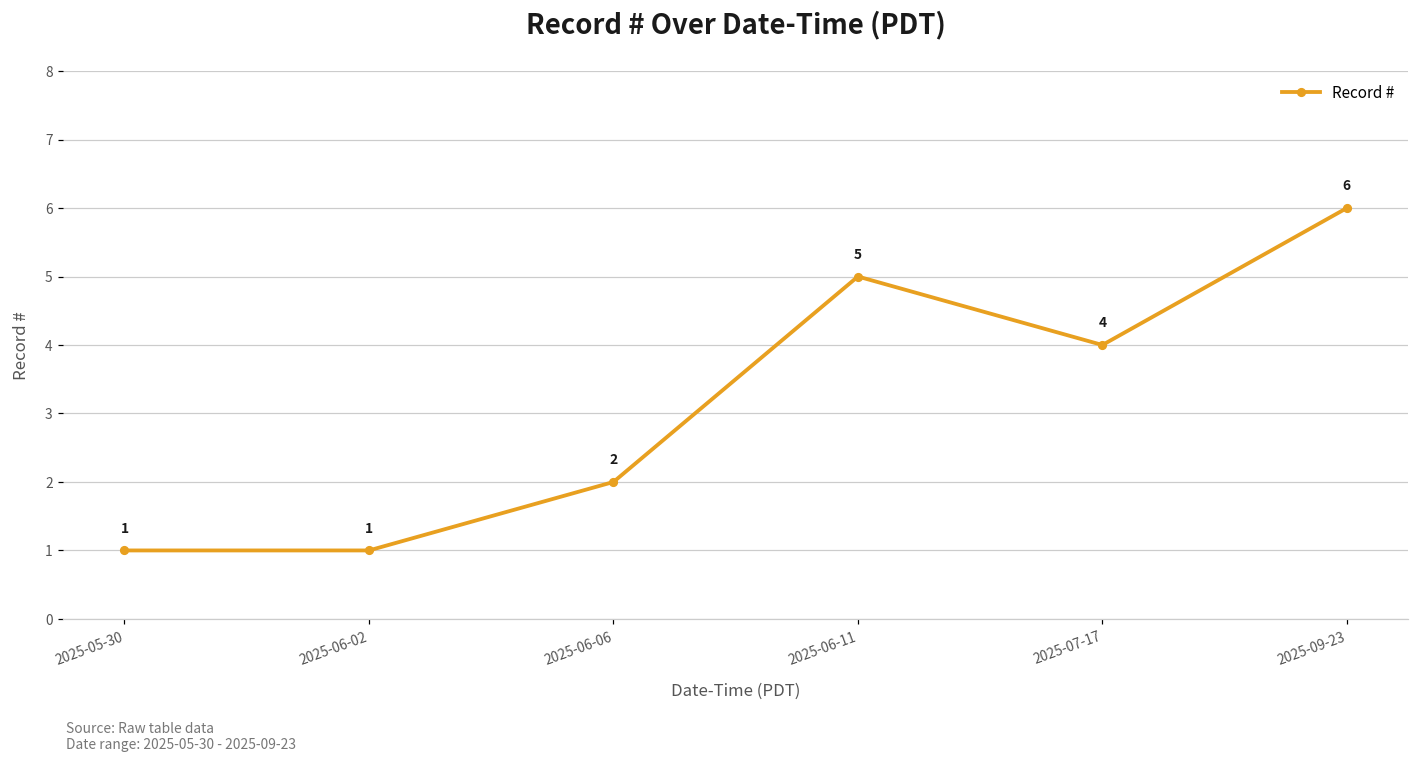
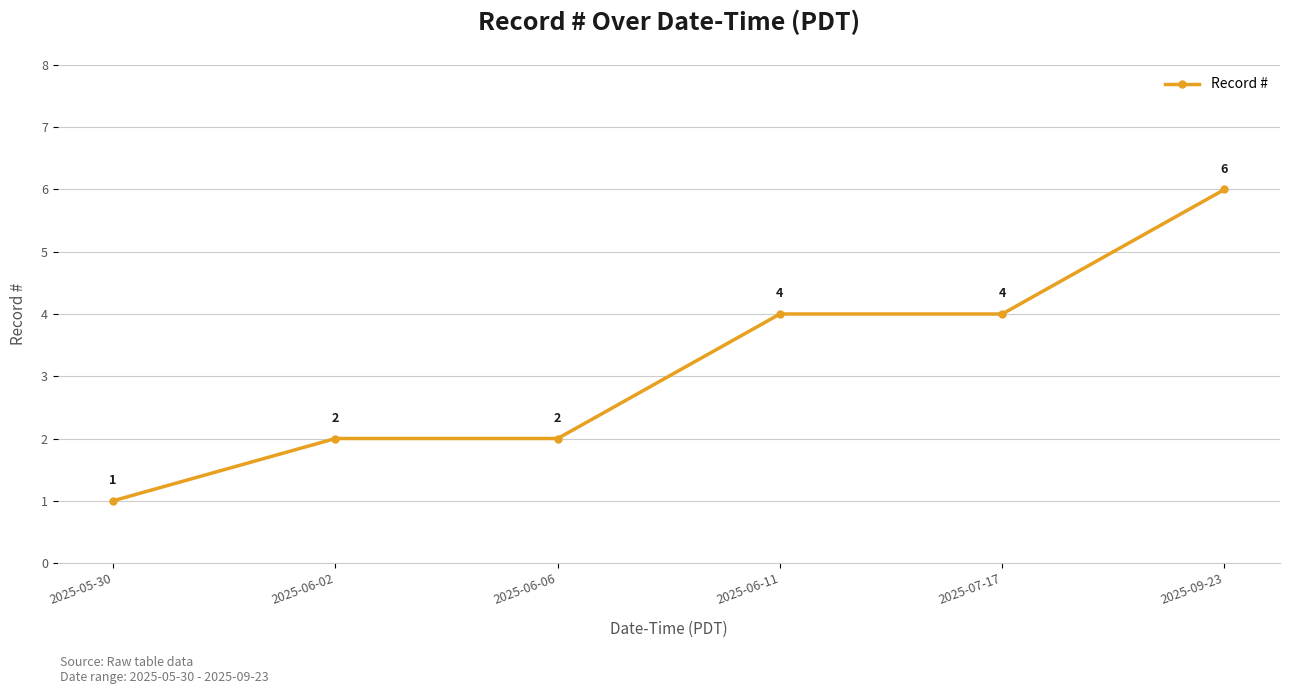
2025-06-02: 1 -> 2
2025-06-11: 5 -> 4
